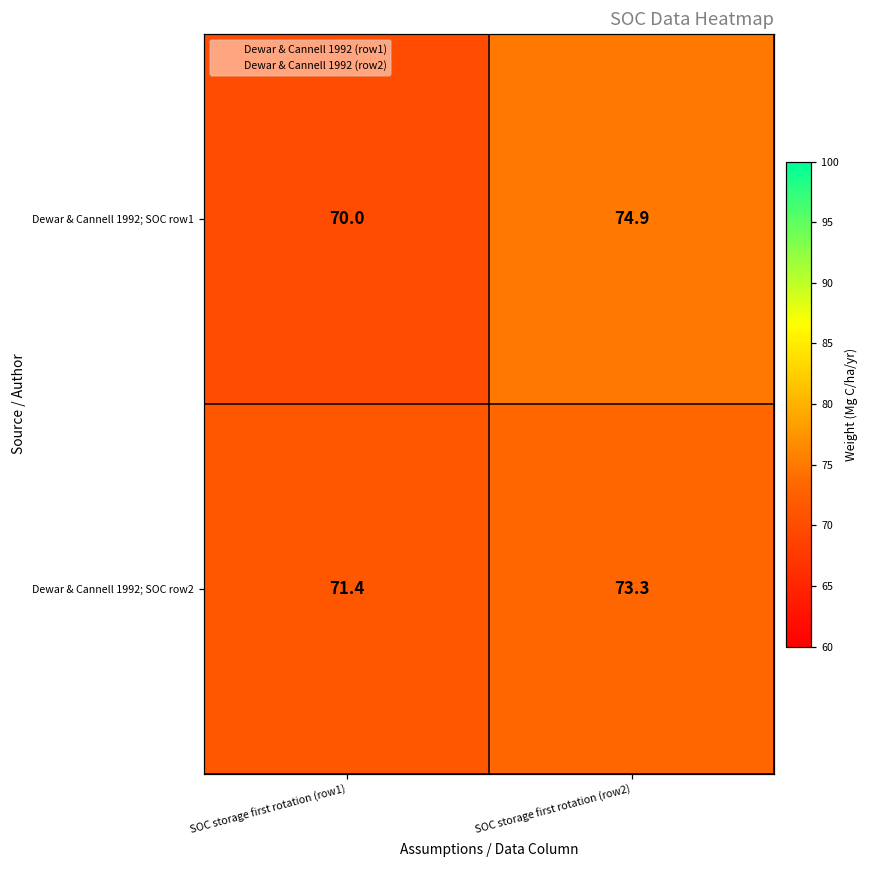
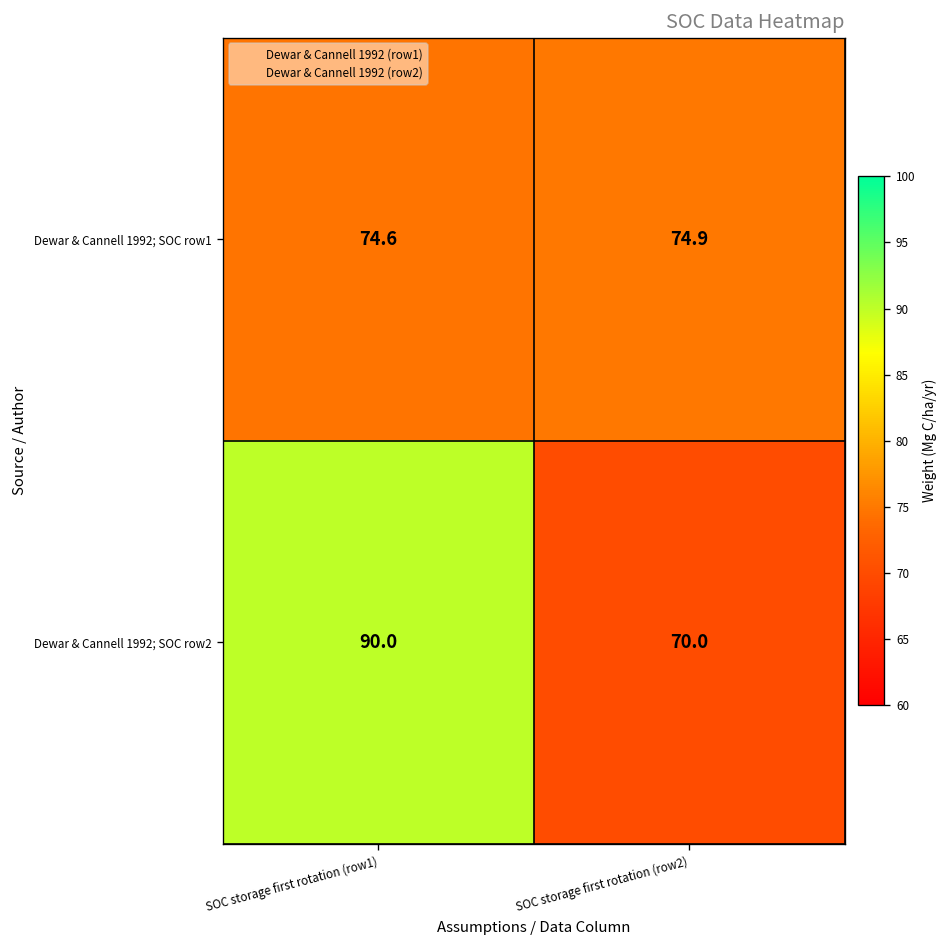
Dewar & Cannell 1992; SOC row1, SOC storage first rotation (row1): 70.0 -> 74.6
Dewar & Cannell 1992; SOC row2, SOC storage first rotation (row1): 71.4 -> 90.0
Dewar & Cannell 1992; SOC row2, SOC storage first rotation (row2): 73.3 -> 70.0
